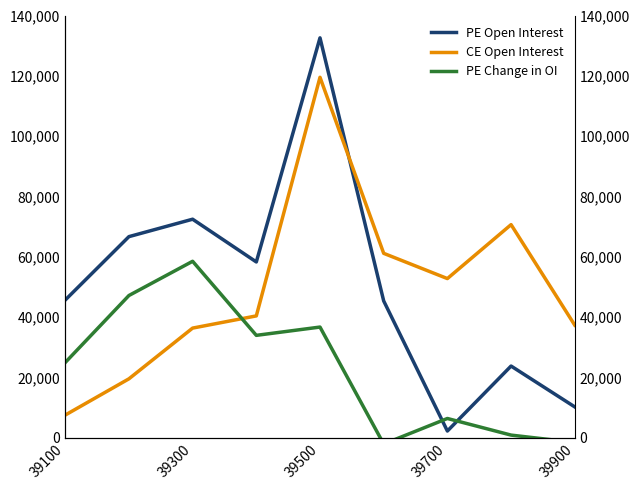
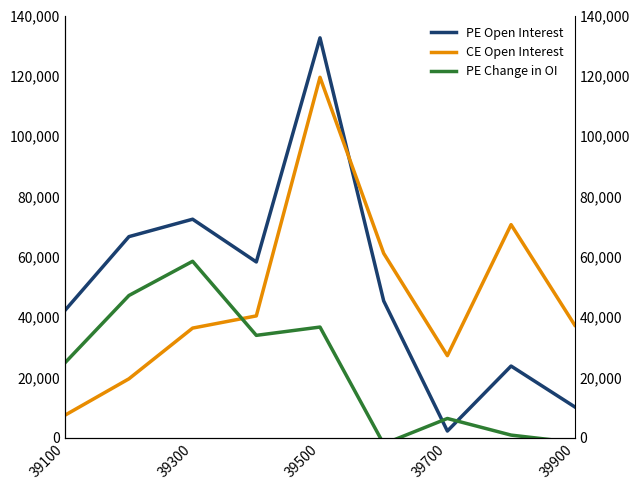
PE Open Interest, 39100: 46,000 -> 42,000
CE Open Interest, 39700: 53,000 -> 27,000
